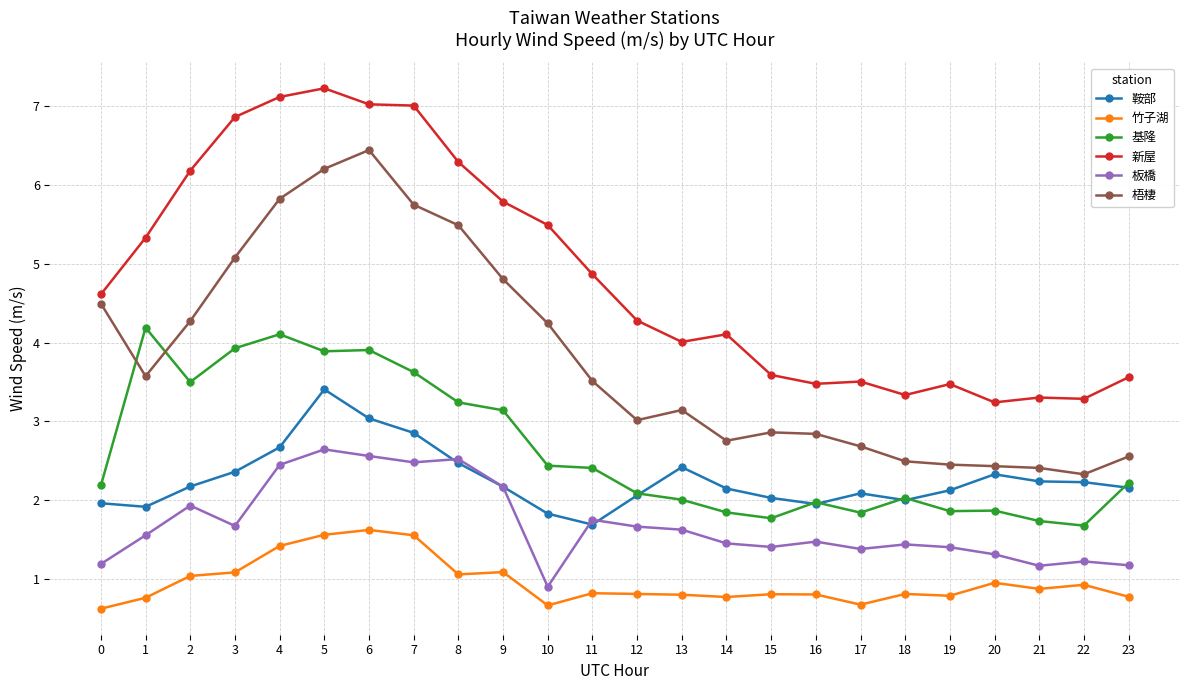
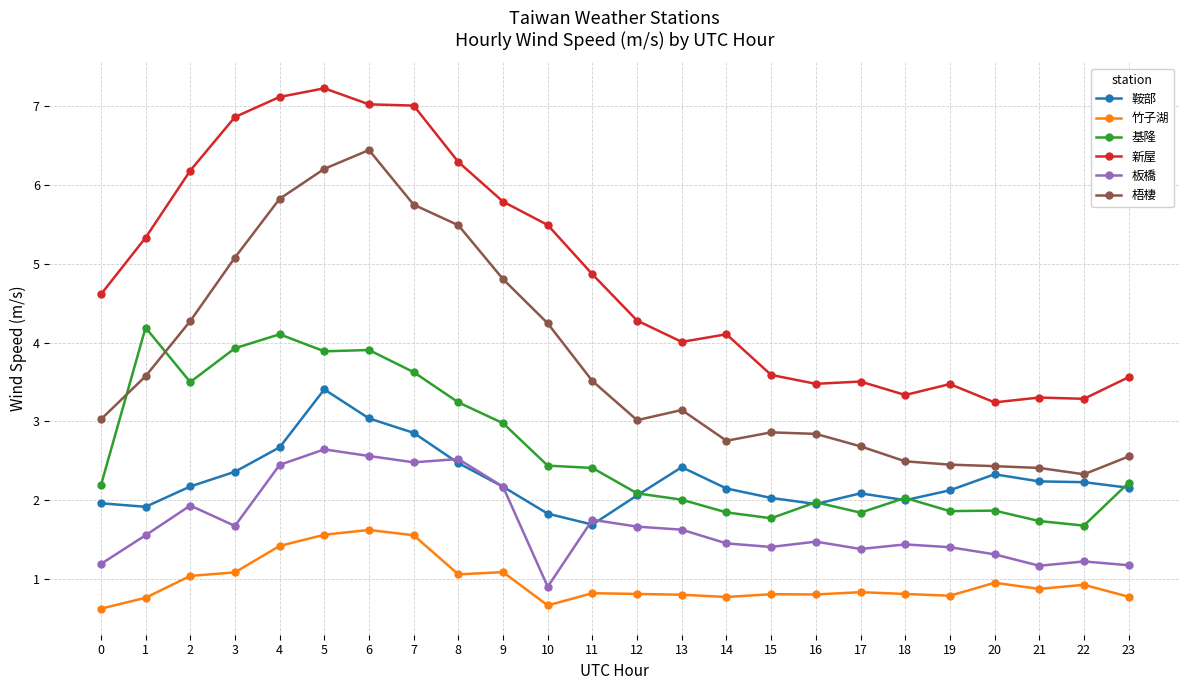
梧棲, 0: 4.5 -> 3.0
基隆, 9: 3.1 -> 3.0
竹子湖, 17: 0.7 -> 0.8
